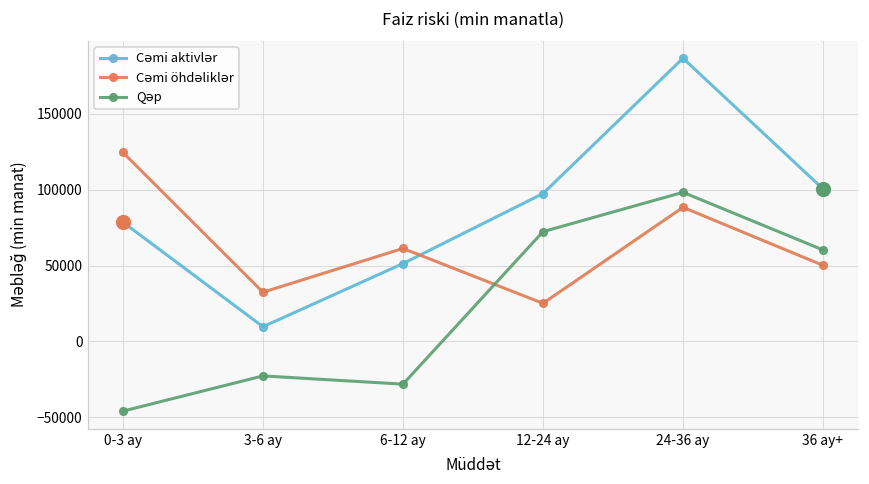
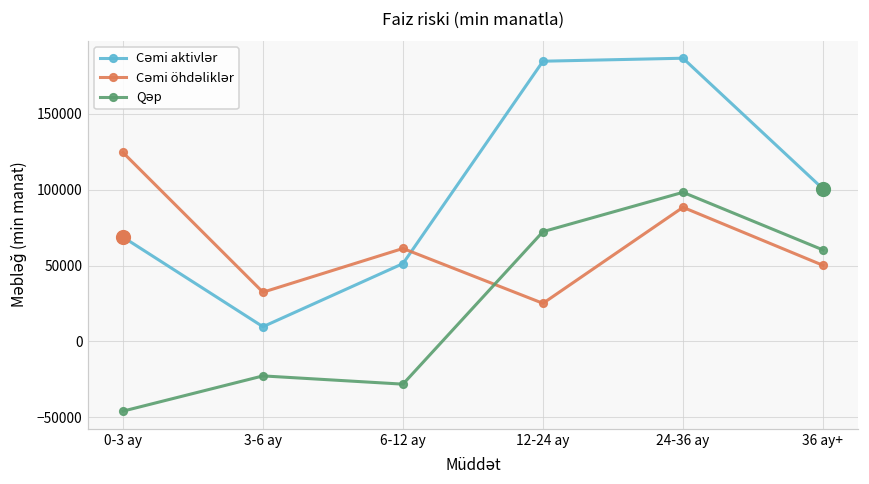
Cəmi aktivlər, 0-3 ay: 79000 -> 69000
Cəmi aktivlər, 12-24 ay: 97000 -> 185000
